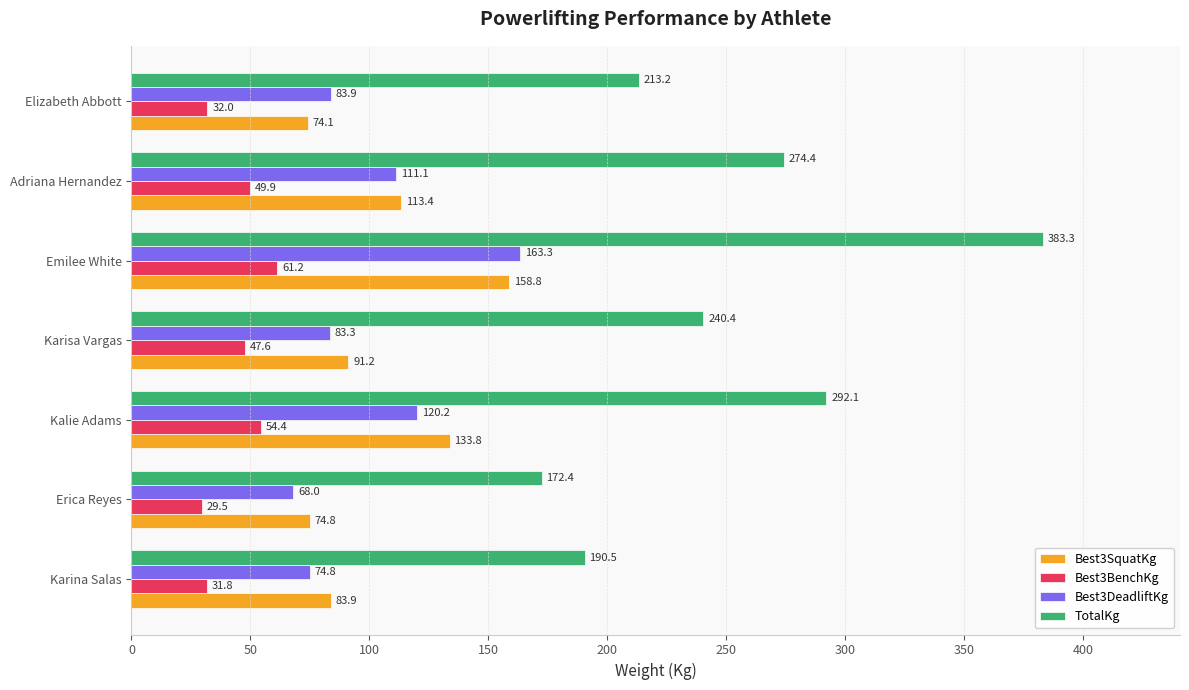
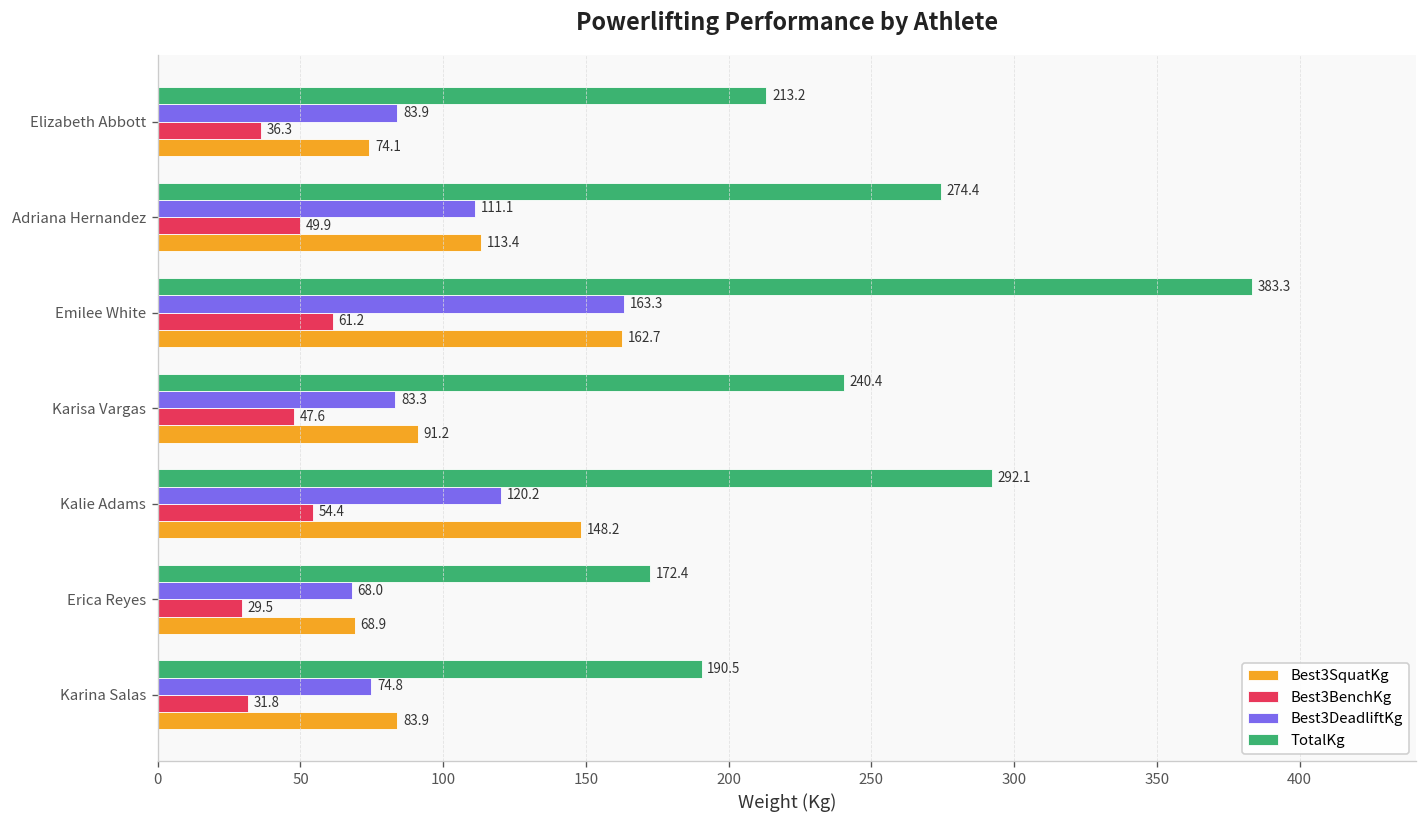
Best3BenchKg, Elizabeth Abbott: 32.0 -> 36.3
Best3SquatKg, Emilee White: 158.8 -> 162.7
Best3SquatKg, Kalie Adams: 133.8 -> 148.2
Best3SquatKg, Erica Reyes: 74.8 -> 68.9
